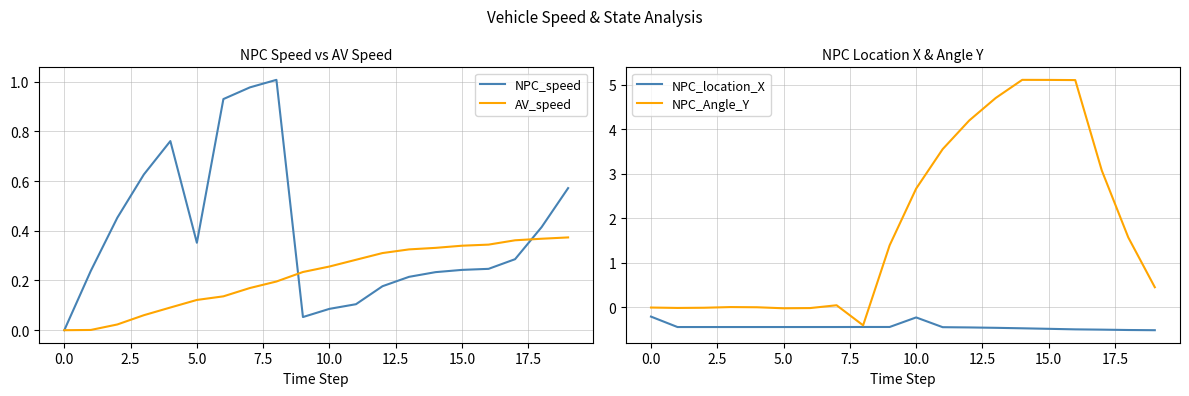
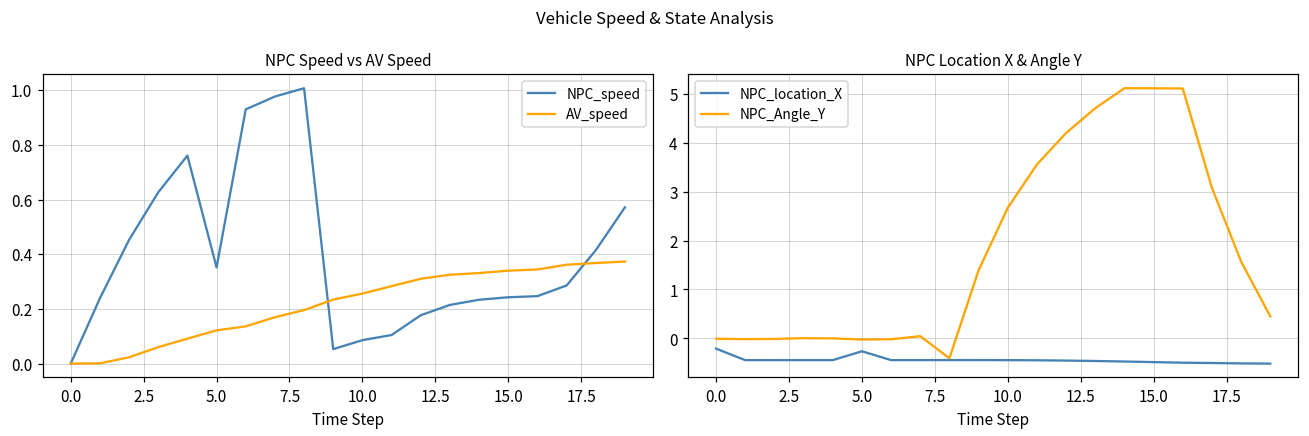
NPC Location X & Angle Y, NPC_location_X, 5.0: -0.4 -> -0.3
NPC Location X & Angle Y, NPC_location_X, 10.0: -0.2 -> -0.4
